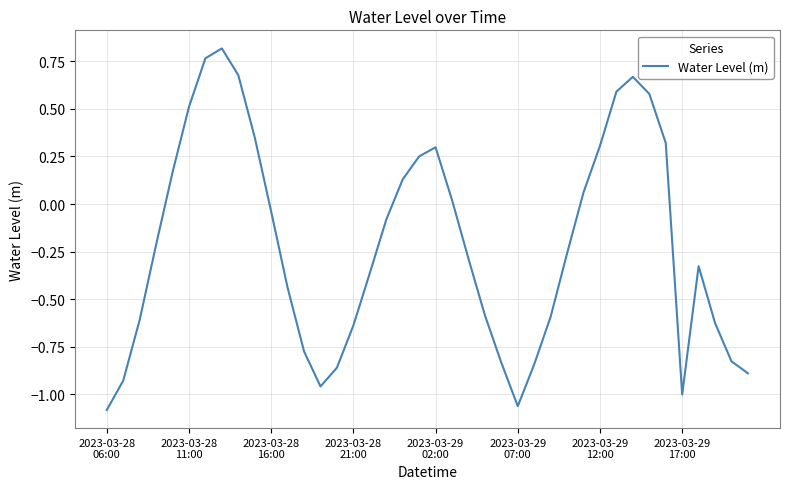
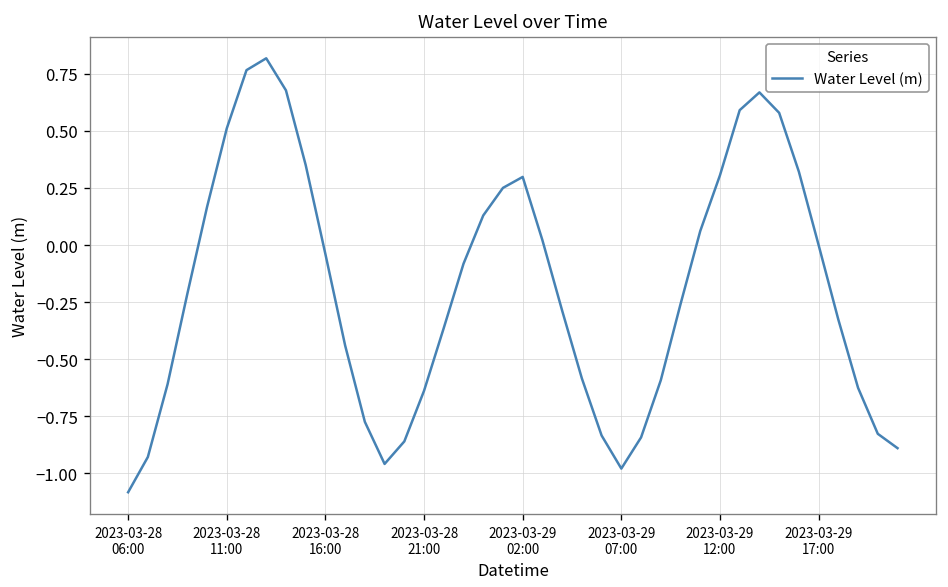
2023-03-29 07:00: -1.06 -> -0.98
2023-03-29 17:00: -1 -> 0
